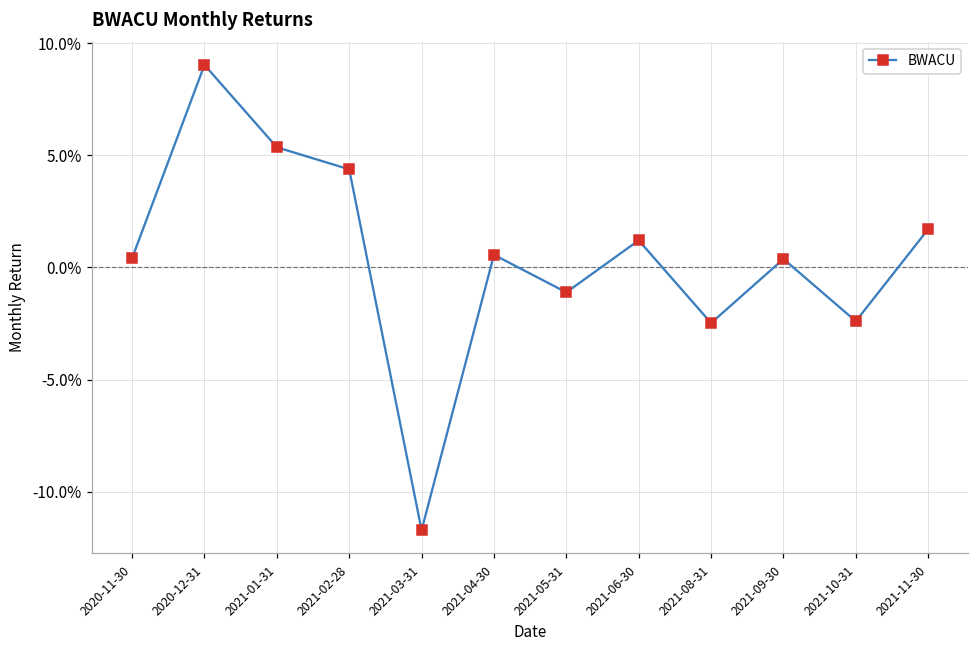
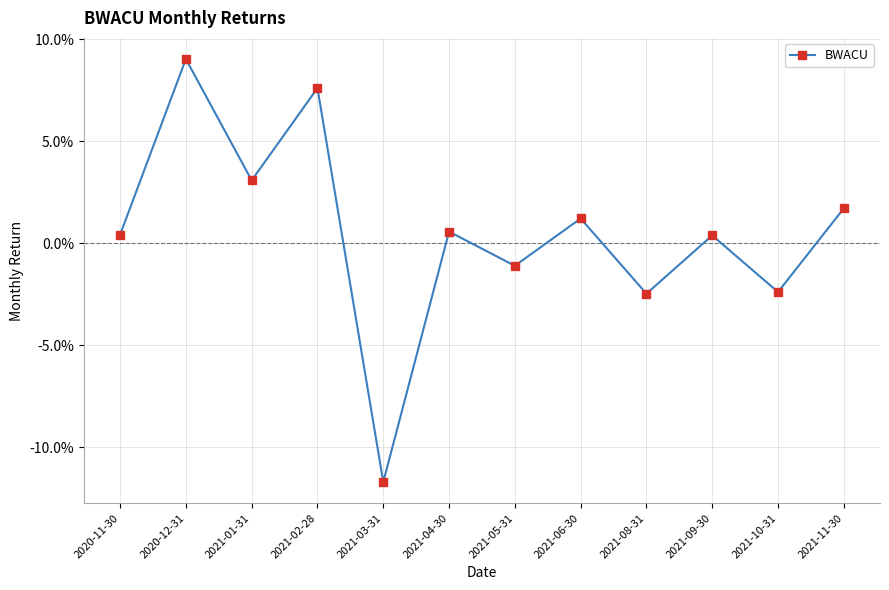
2021-01-31: 5.4% -> 3.1%
2021-02-28: 4.4% -> 7.6%
